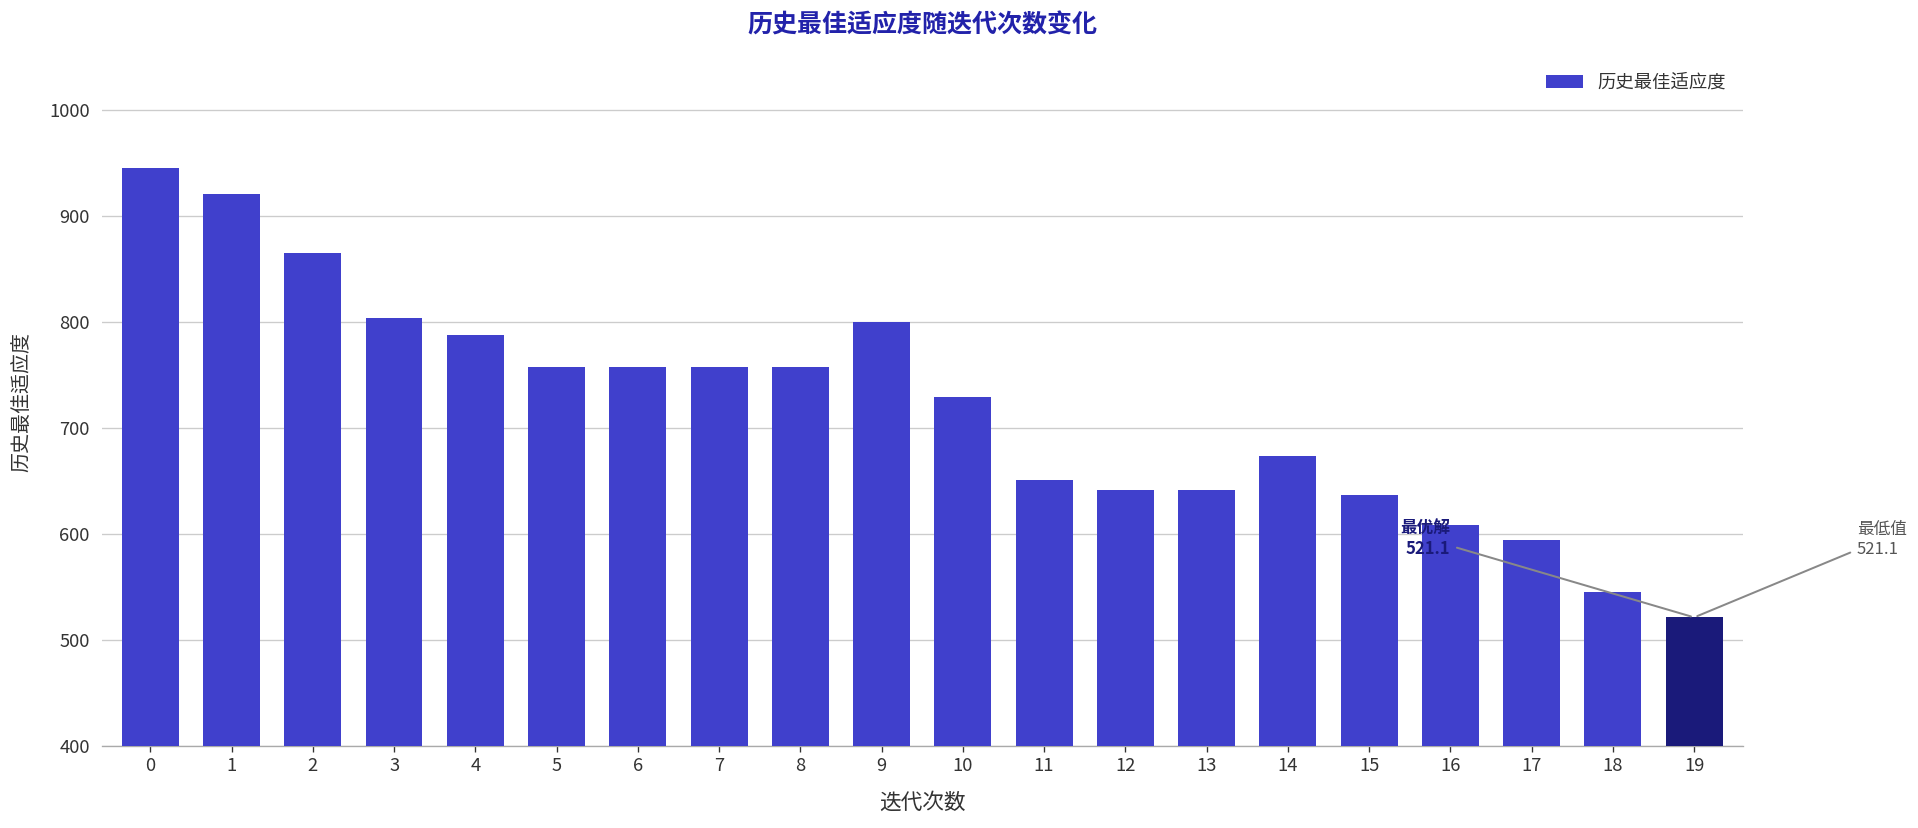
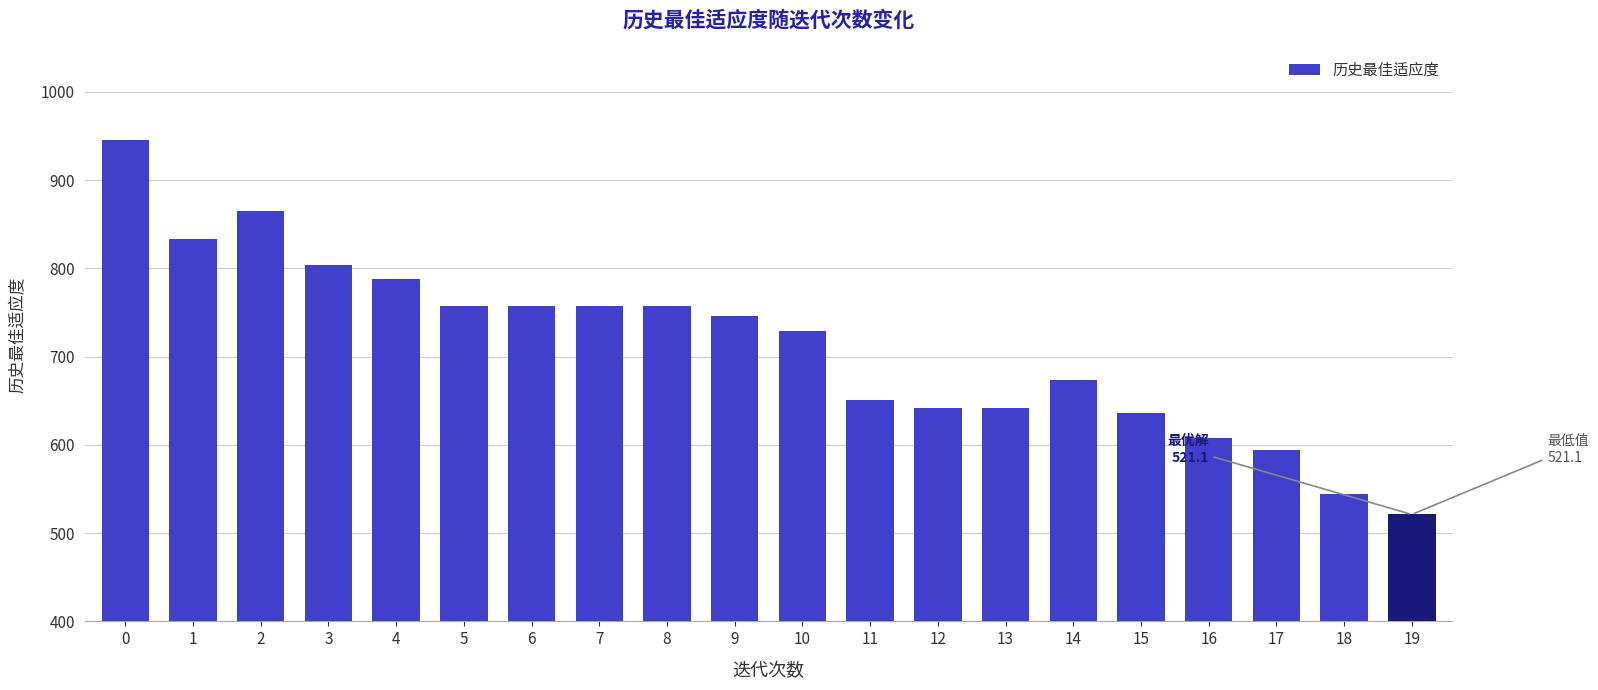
1: 920 -> 830
9: 800 -> 750
